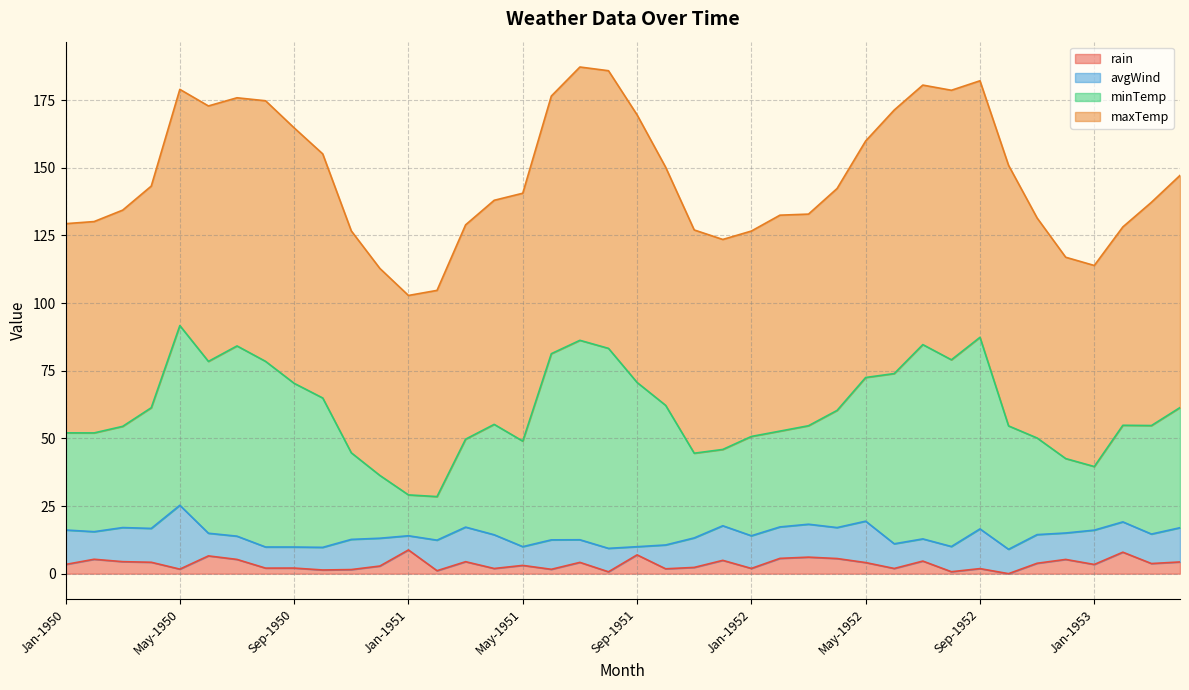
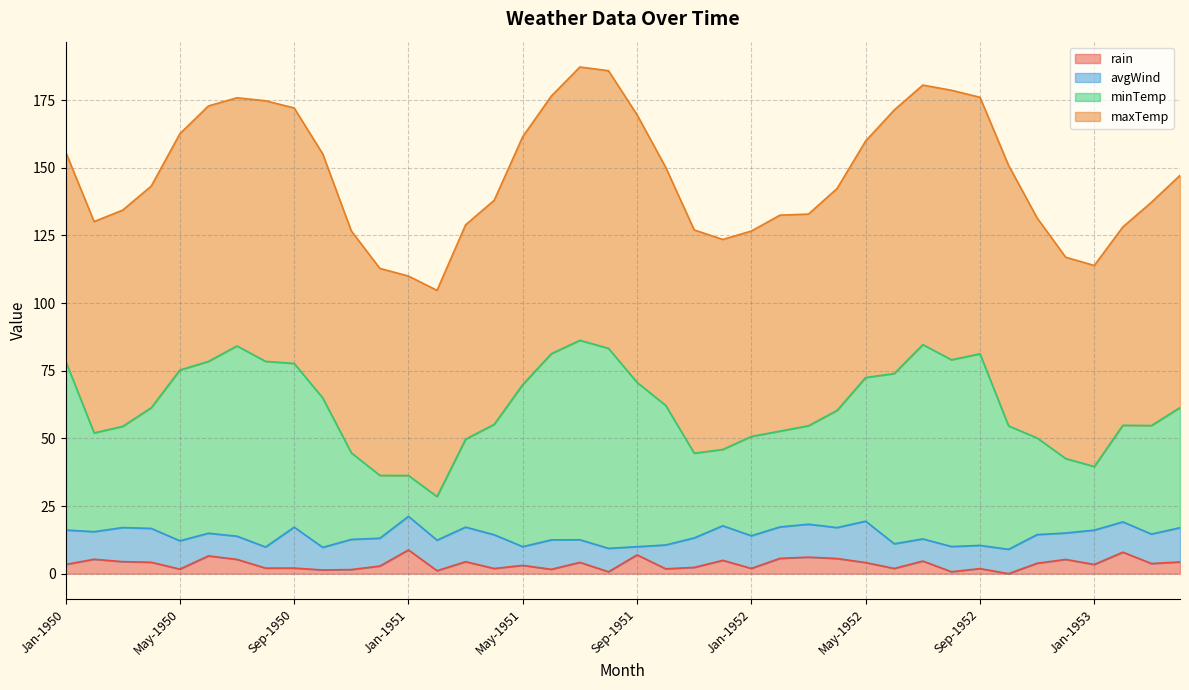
minTemp, Jan-1950: 36 -> 63
avgWind, May-1950: 24 -> 10
minTemp, May-1950: 66 -> 63
avgWind, Sep-1950: 8 -> 15
avgWind, Jan-1951: 5 -> 12
minTemp, May-1951: 39 -> 60
avgWind, Sep-1952: 15 -> 9
